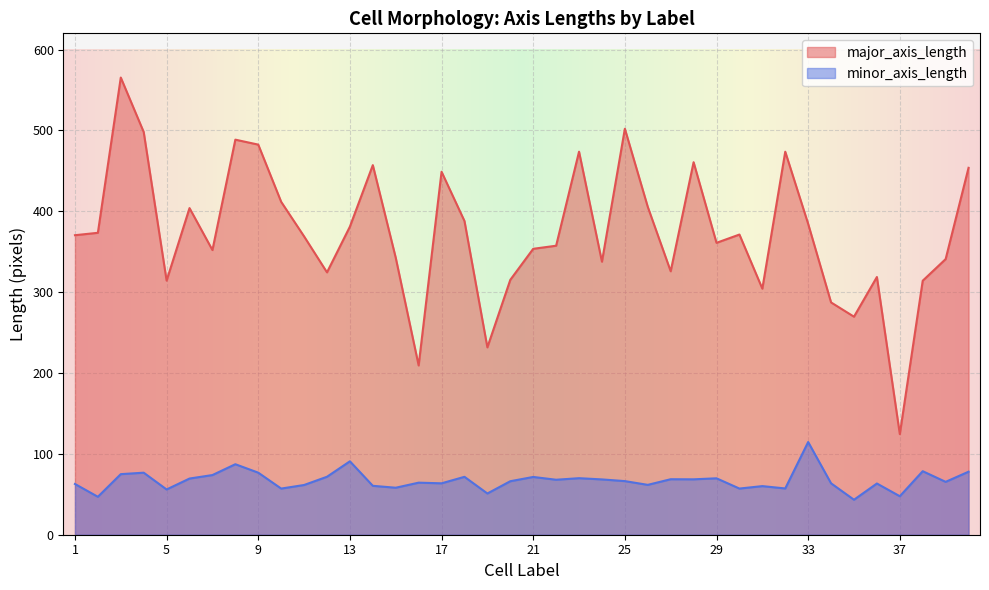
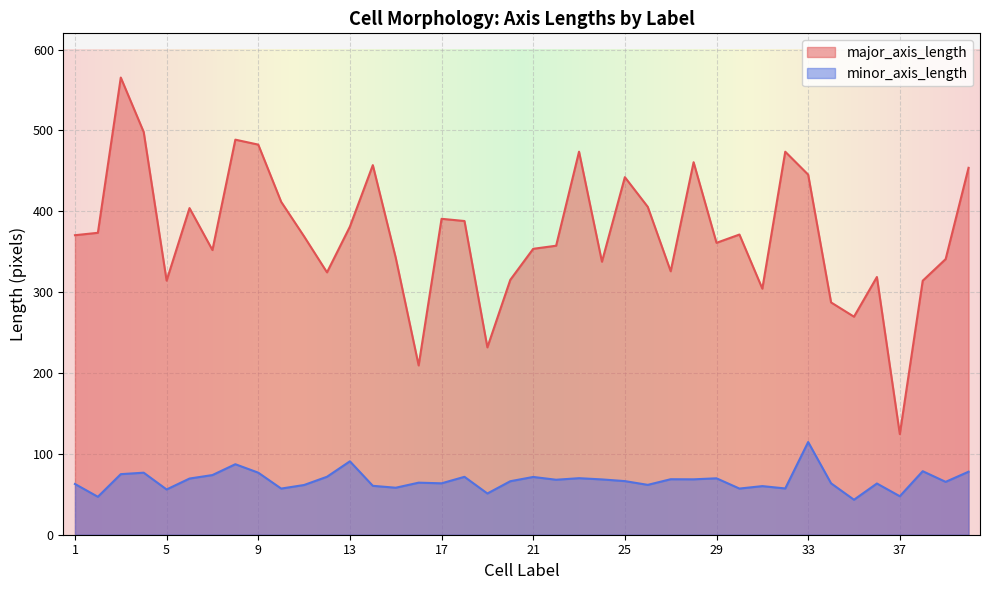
major_axis_length, 17: 450 -> 390
major_axis_length, 25: 500 -> 440
major_axis_length, 33: 380 -> 450
